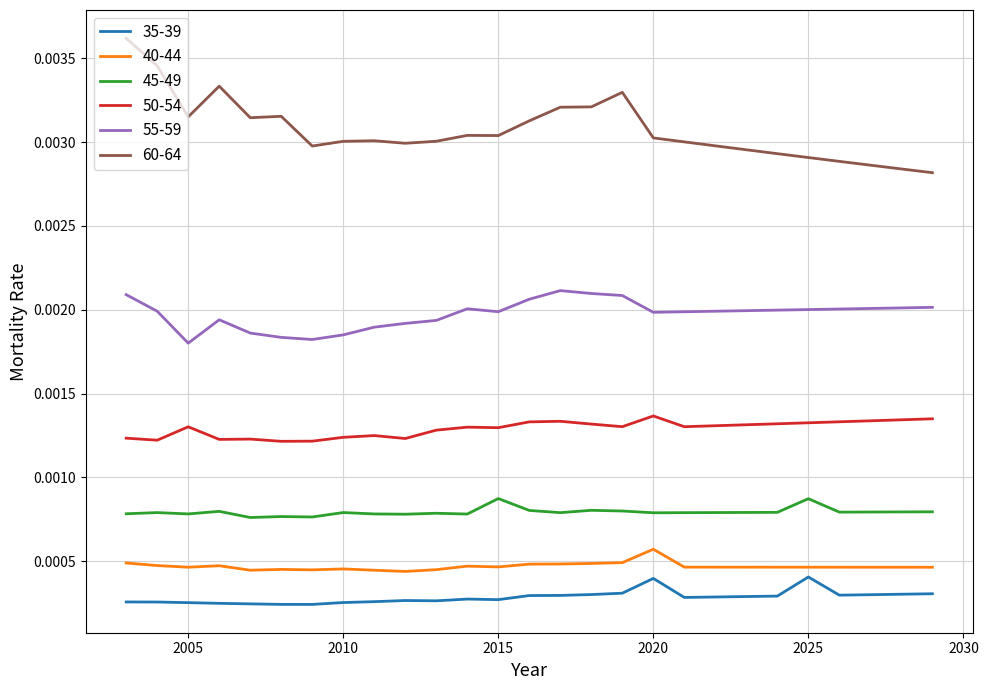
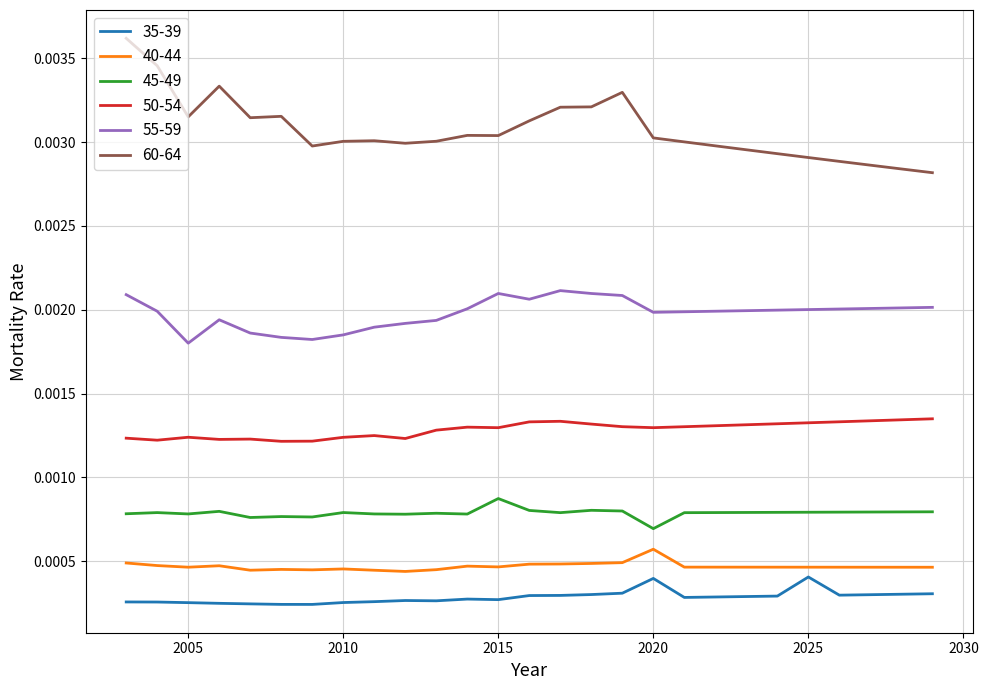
50-54, 2005: 0.00130 -> 0.00124
55-59, 2015: 0.00199 -> 0.00210
45-49, 2020: 0.00079 -> 0.00069
50-54, 2020: 0.00137 -> 0.00130
45-49, 2025: 0.00087 -> 0.00079
